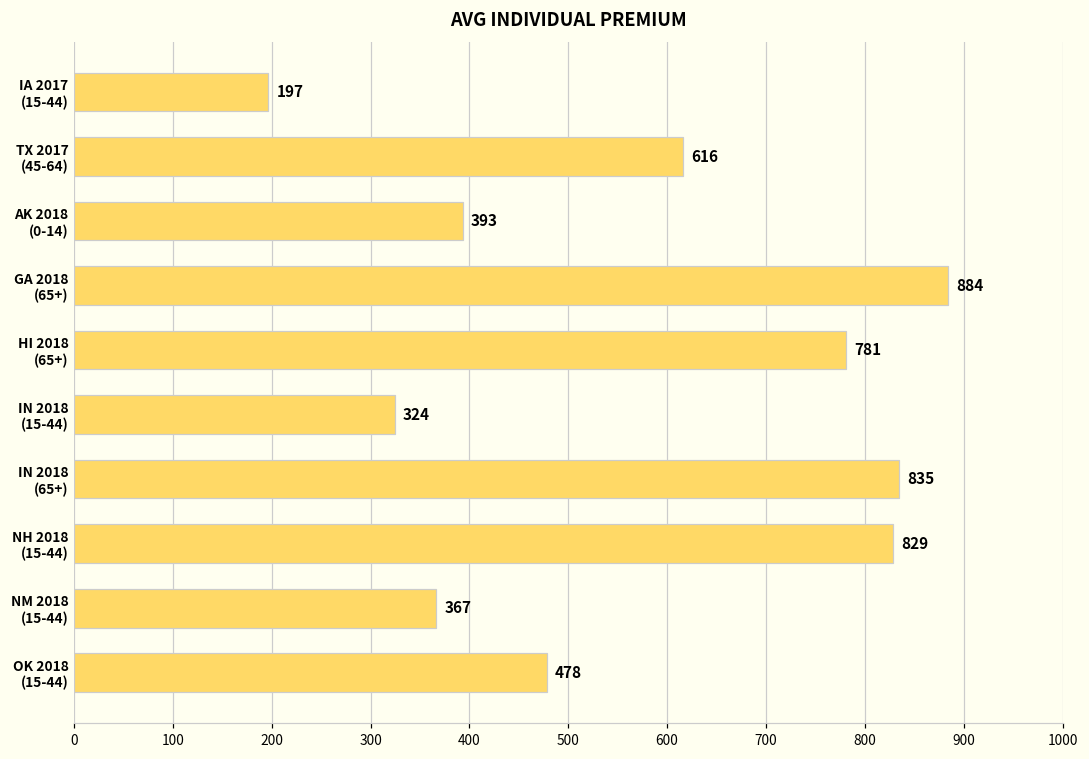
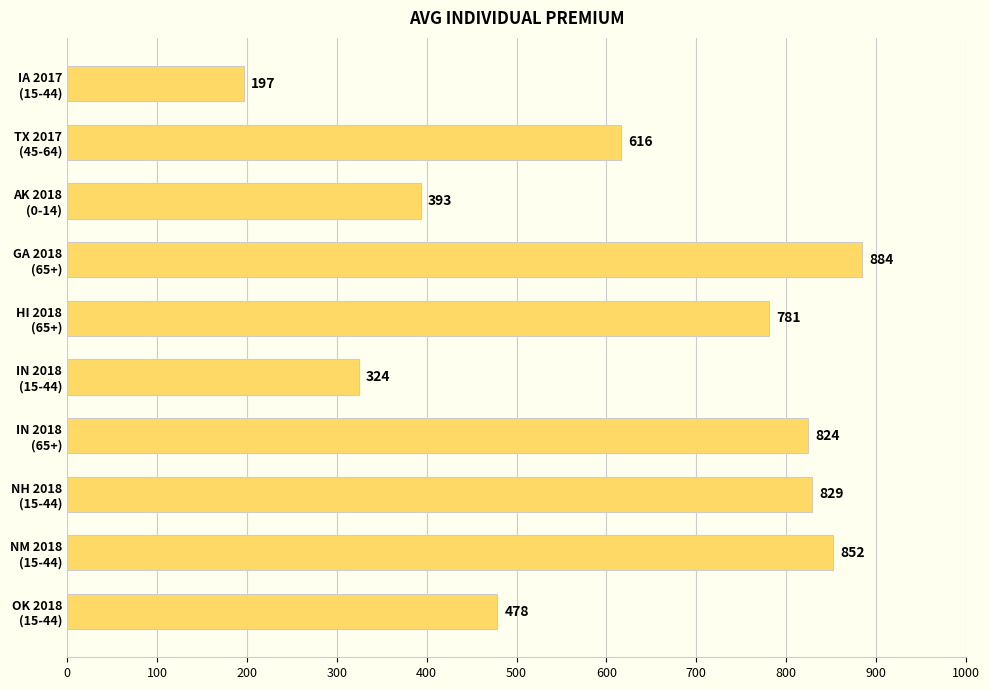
IN 2018 (65+): 835 -> 824
NM 2018 (15-44): 367 -> 852
